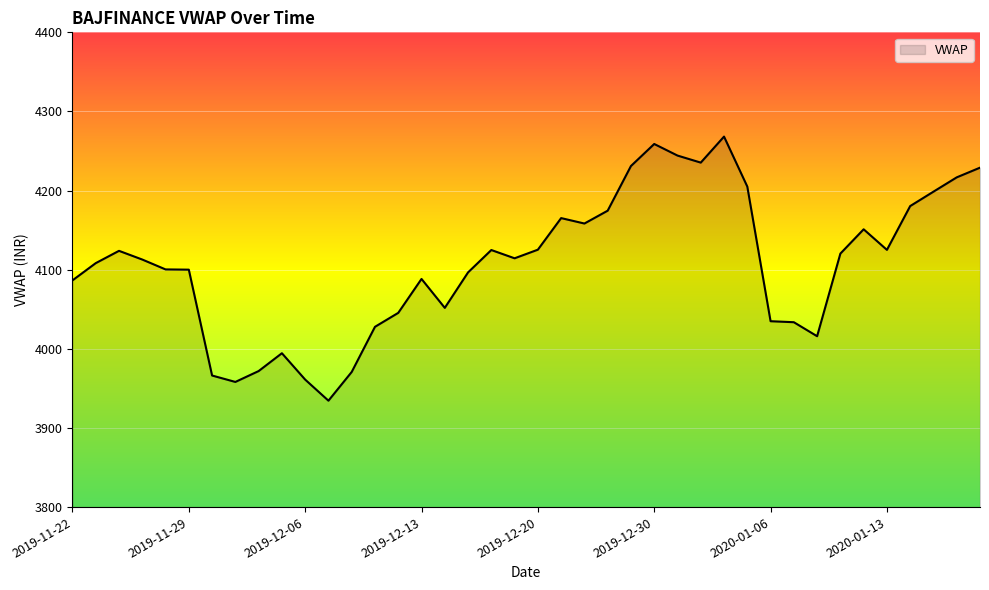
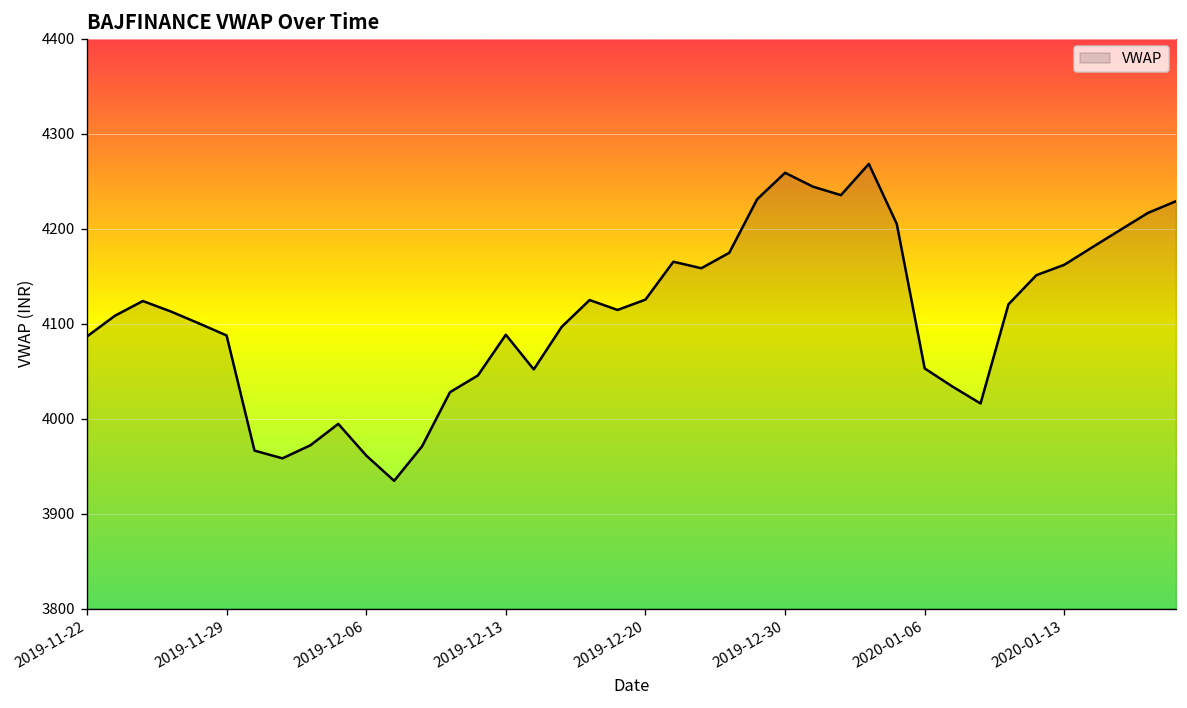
2019-11-29: 4100 -> 4090
2020-01-06: 4030 -> 4050
2020-01-13: 4130 -> 4160
